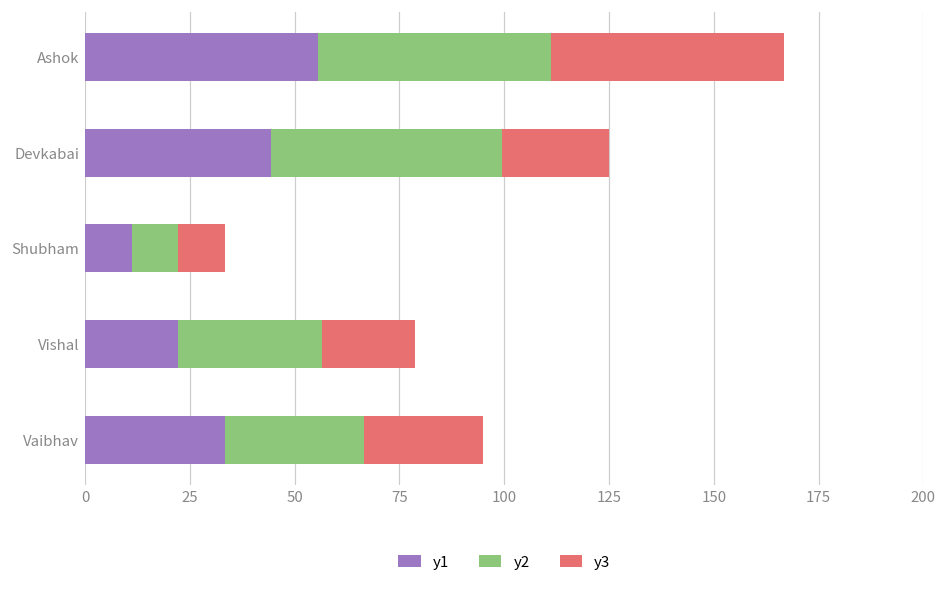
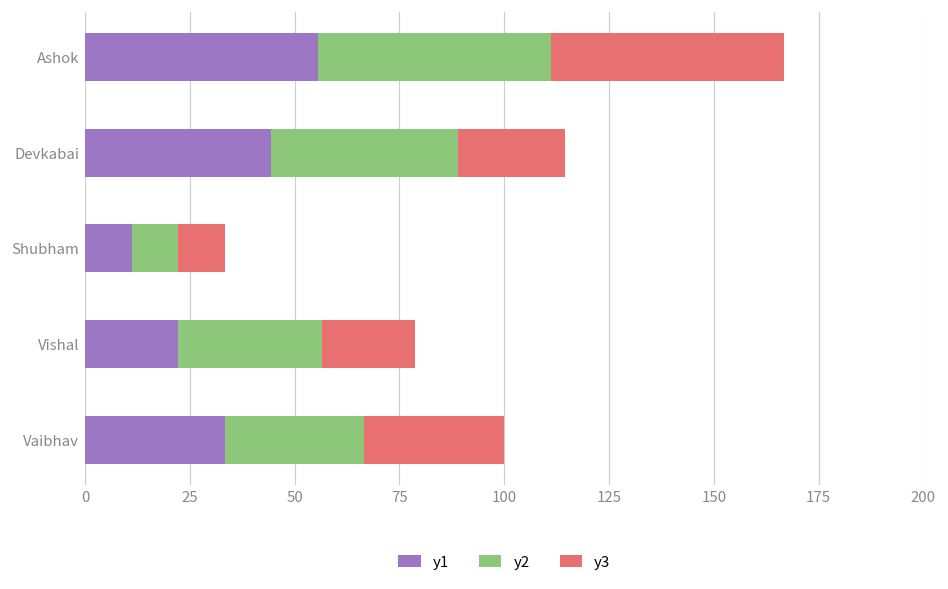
y2, Devkabai: 55 -> 44
y3, Vaibhav: 28 -> 33
